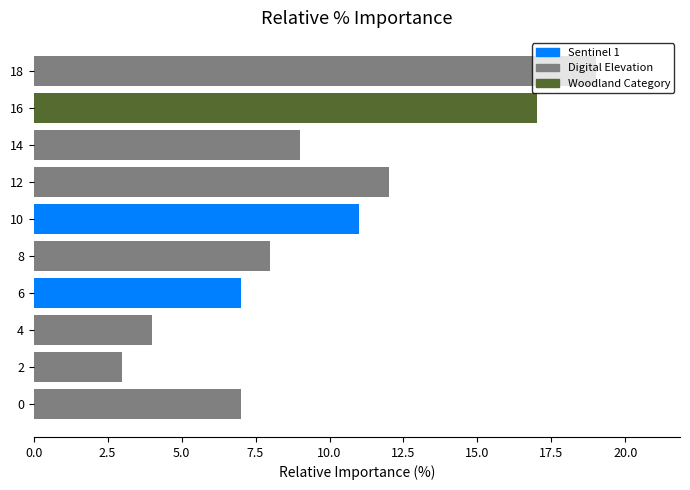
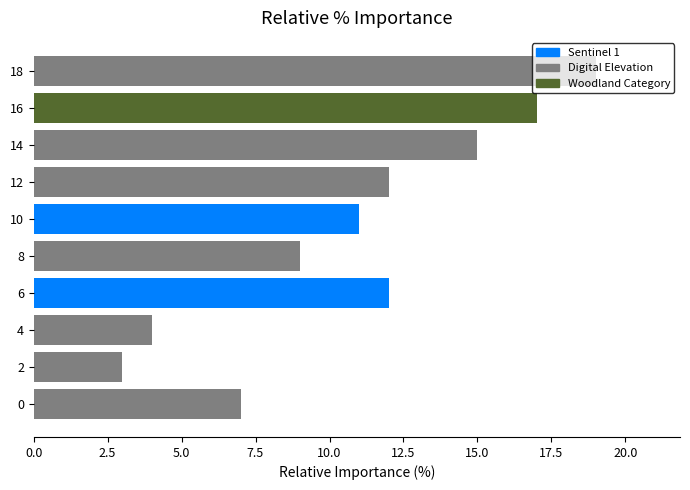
14: 9 -> 15
8: 8 -> 9
6: 7 -> 12
